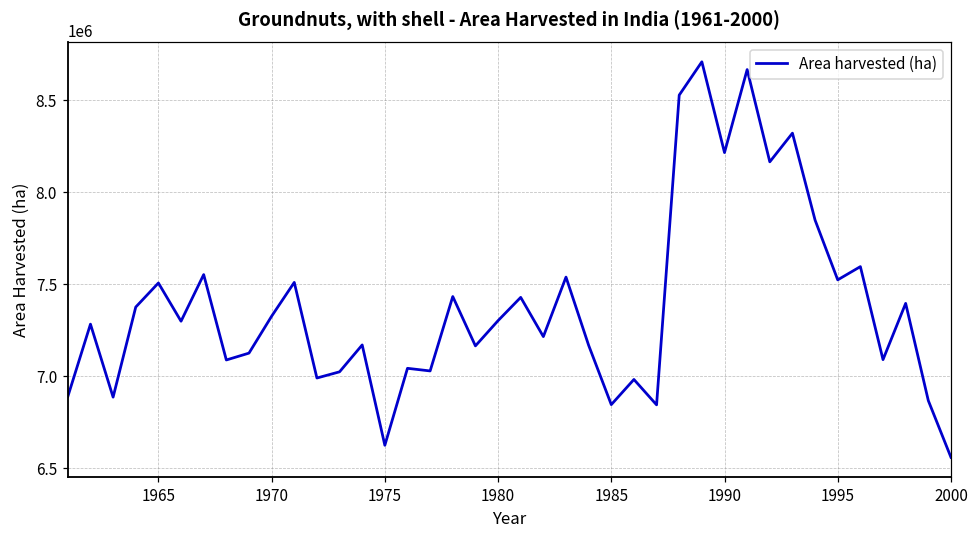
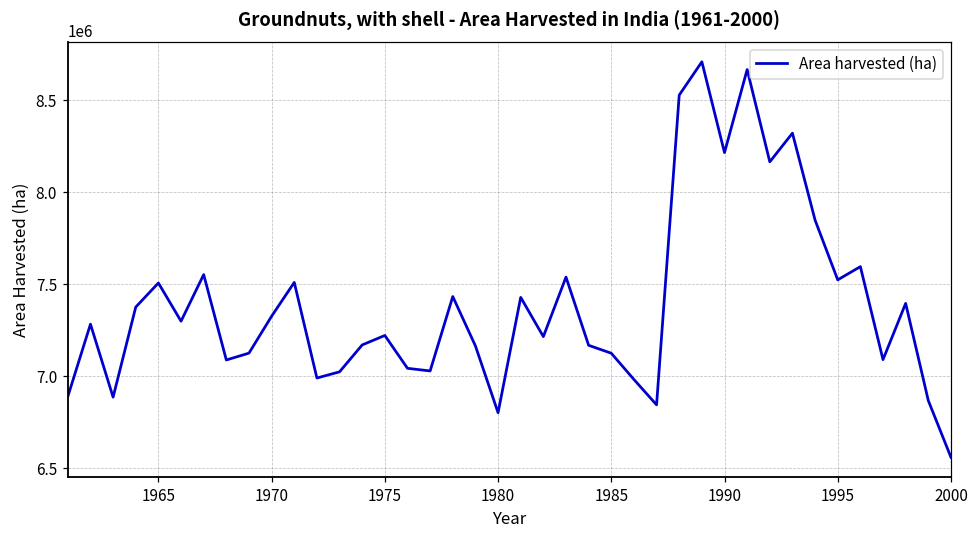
1975: 6620000 -> 7220000
1980: 7300000 -> 6800000
1985: 6850000 -> 7120000
